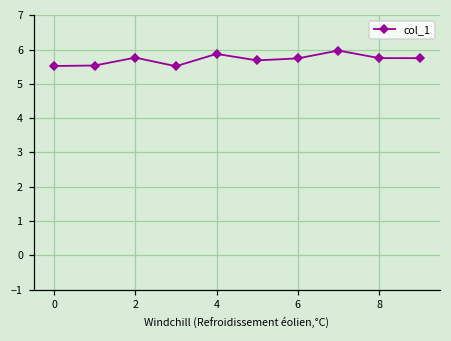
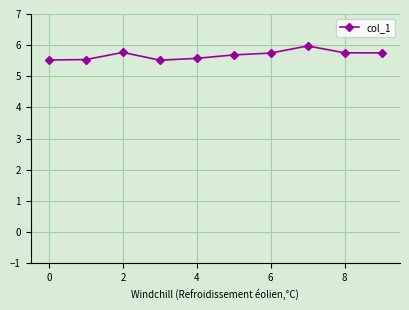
4: 5.9 -> 5.6
